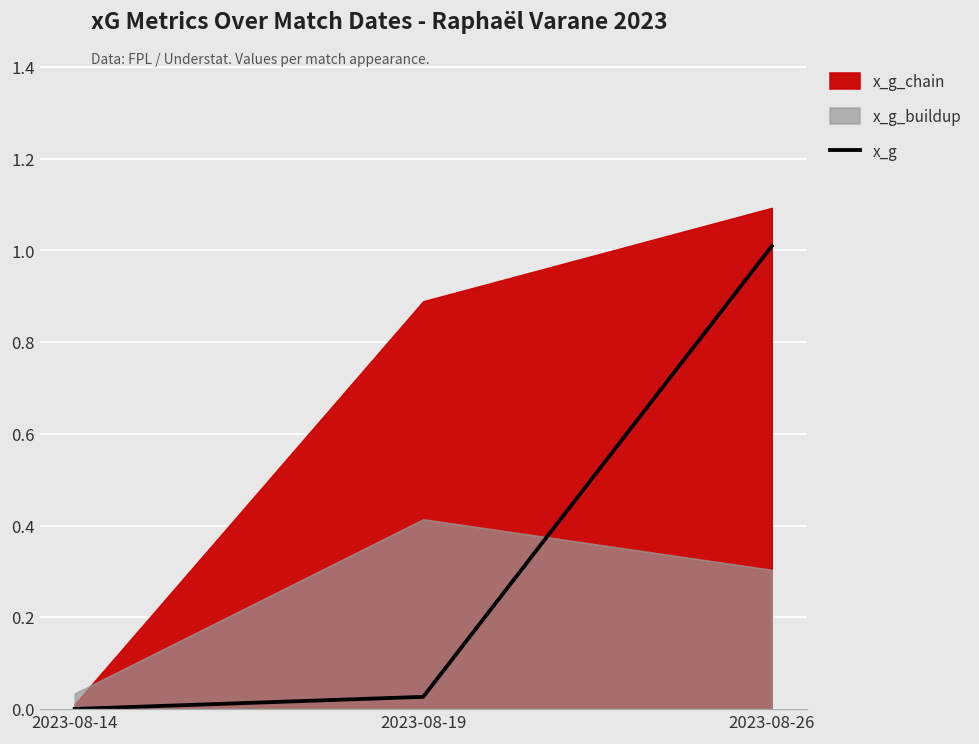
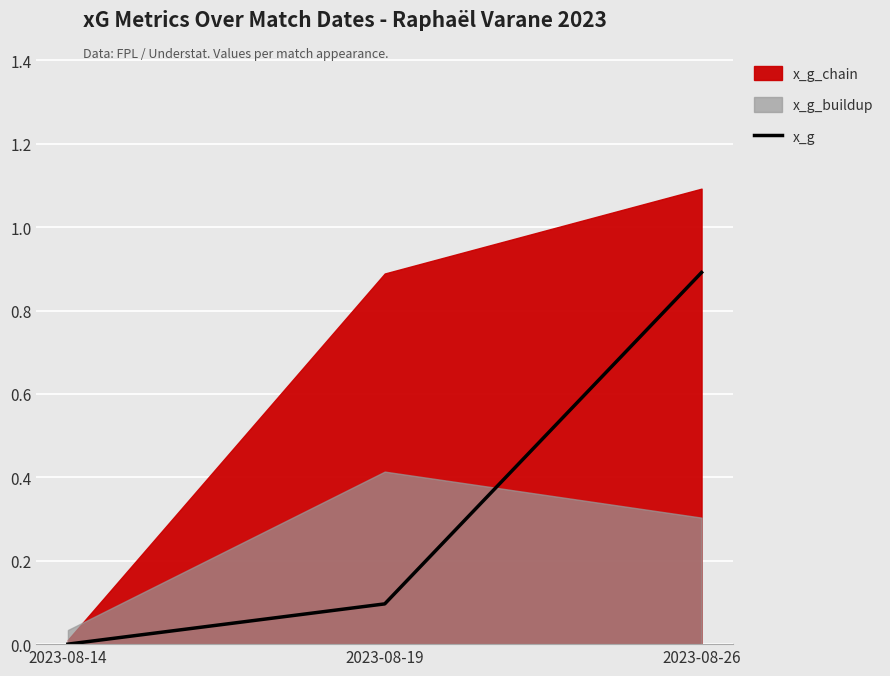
x_g, 2023-08-19: 0.03 -> 0.10
x_g, 2023-08-26: 1.01 -> 0.89
